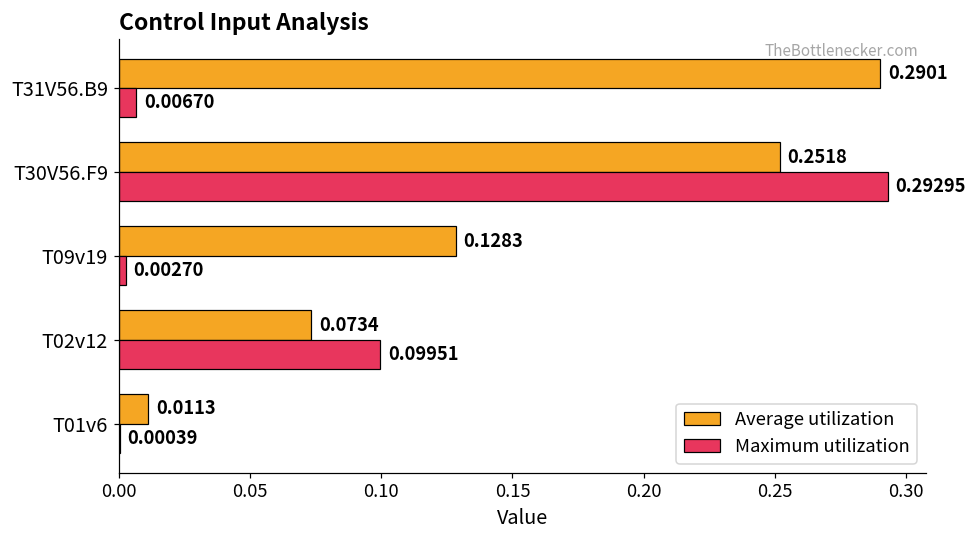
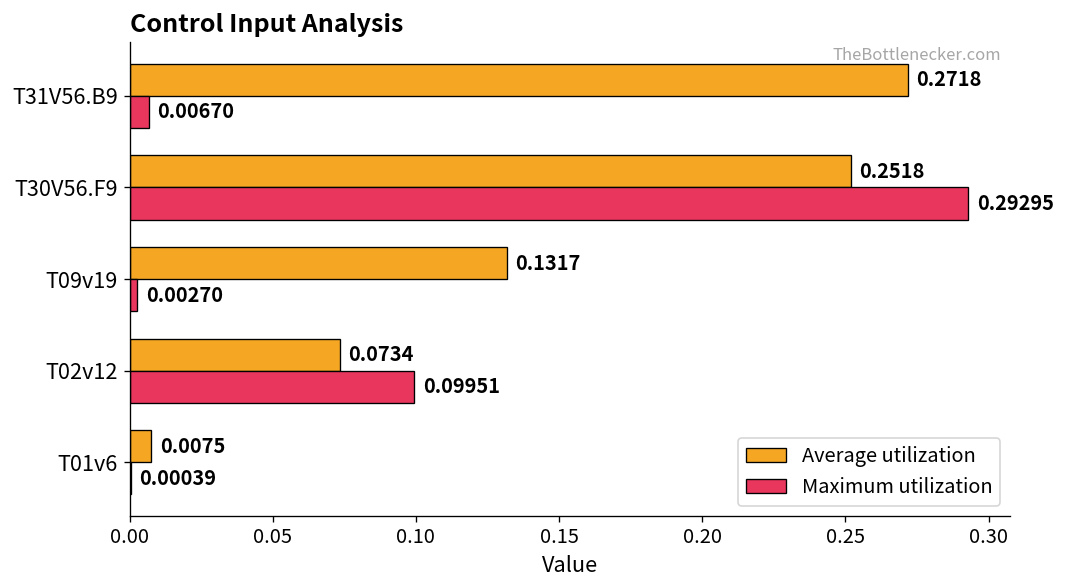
Average utilization, T31V56.B9: 0.2901 -> 0.2718
Average utilization, T09v19: 0.1283 -> 0.1317
Average utilization, T01v6: 0.0113 -> 0.0075
